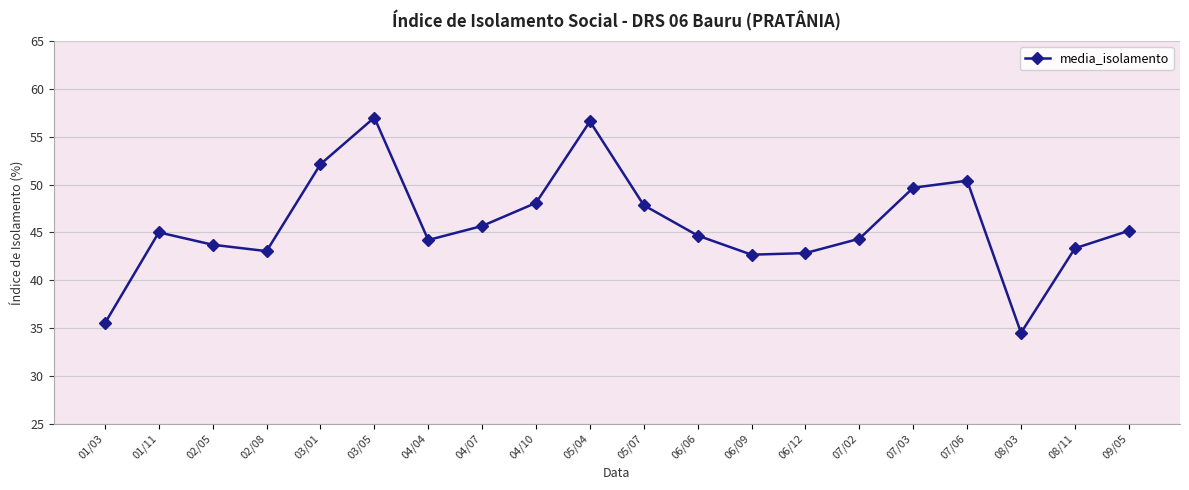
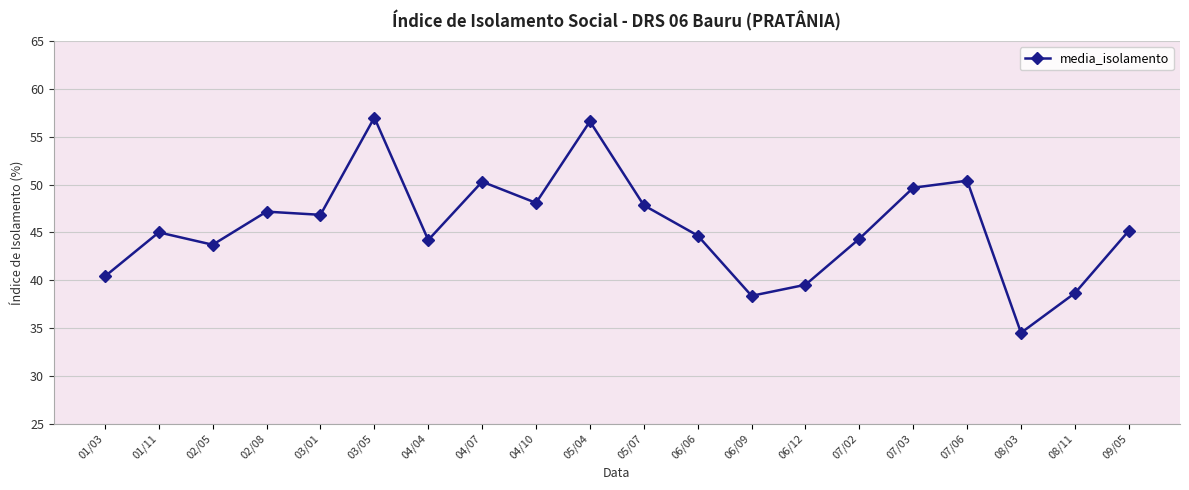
01/03: 36 -> 40
02/08: 43 -> 47
03/01: 52 -> 47
04/07: 46 -> 50
06/09: 43 -> 38
06/12: 43 -> 40
08/11: 43 -> 39
